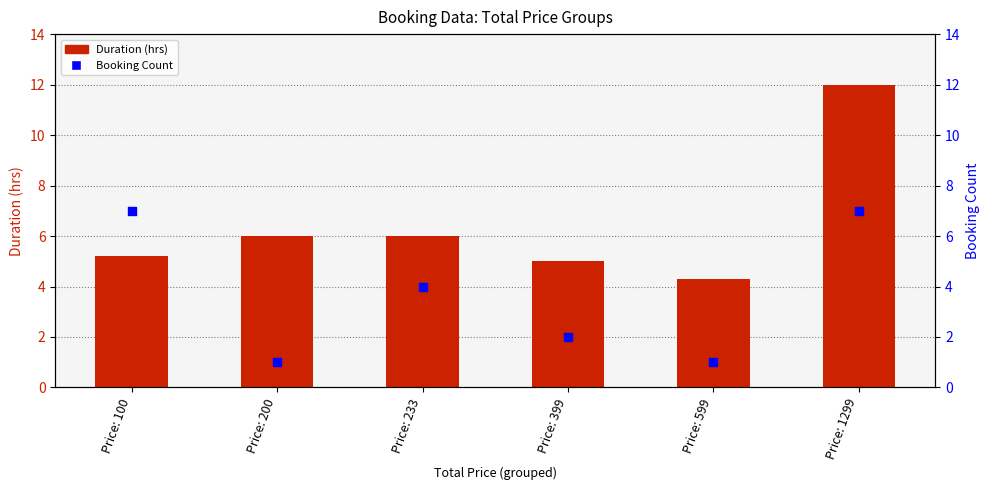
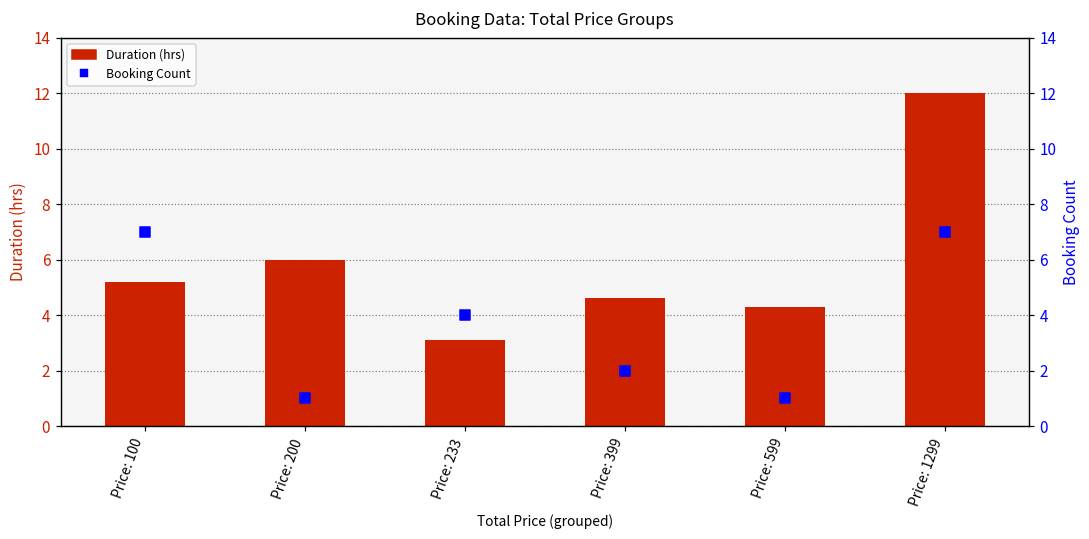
Duration (hrs), Price: 233: 6.0 -> 3.1
Duration (hrs), Price: 399: 5.0 -> 4.6
